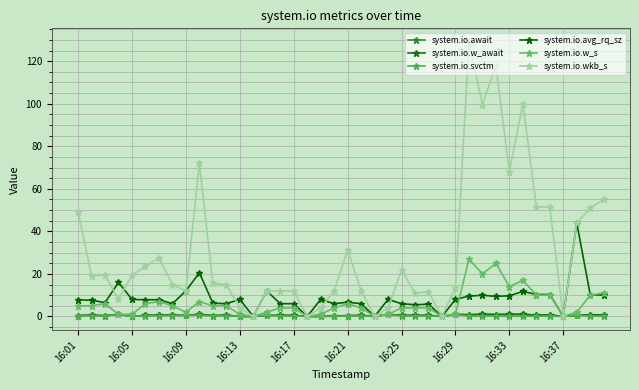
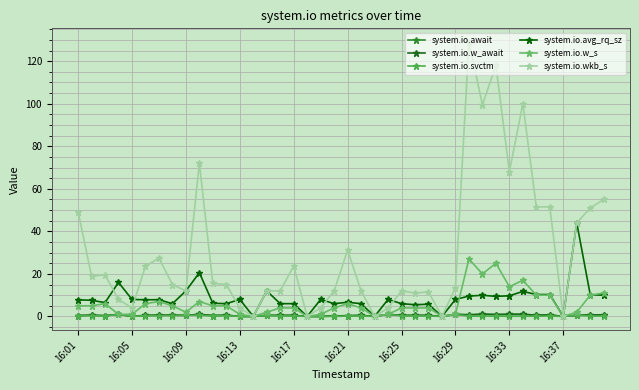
system.io.wkb_s, 16:05: 19 -> 4
system.io.wkb_s, 16:17: 12 -> 24
system.io.wkb_s, 16:25: 22 -> 12
